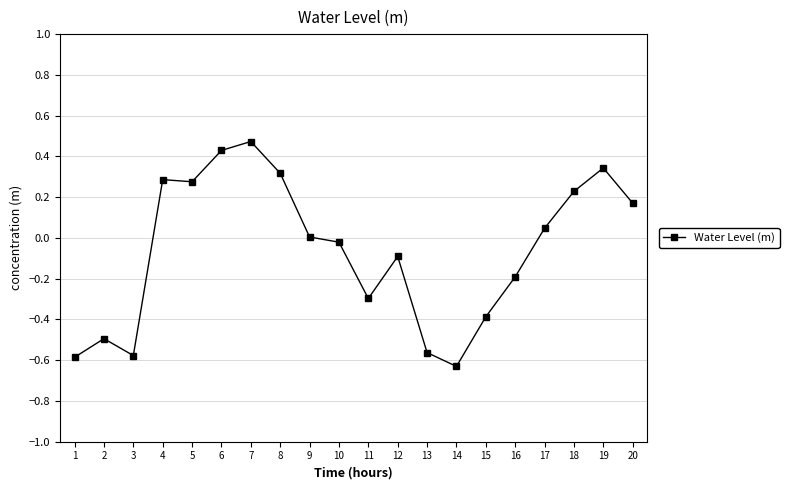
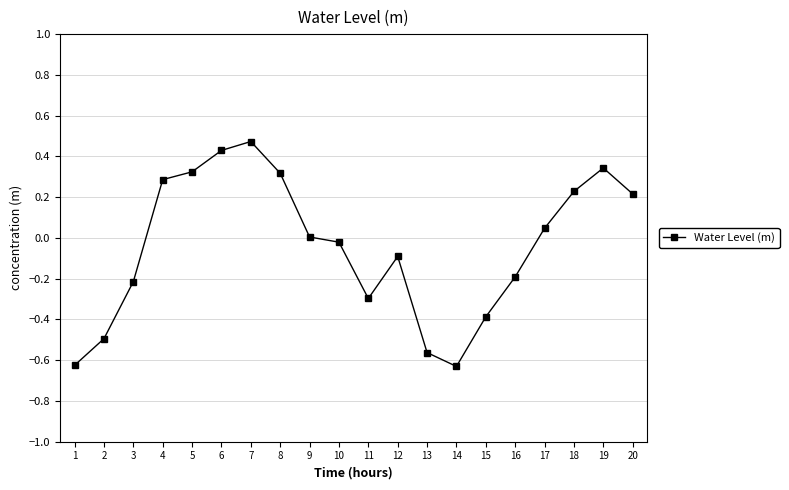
1: -0.59 -> -0.63
3: -0.58 -> -0.21
5: 0.28 -> 0.32
20: 0.17 -> 0.22
